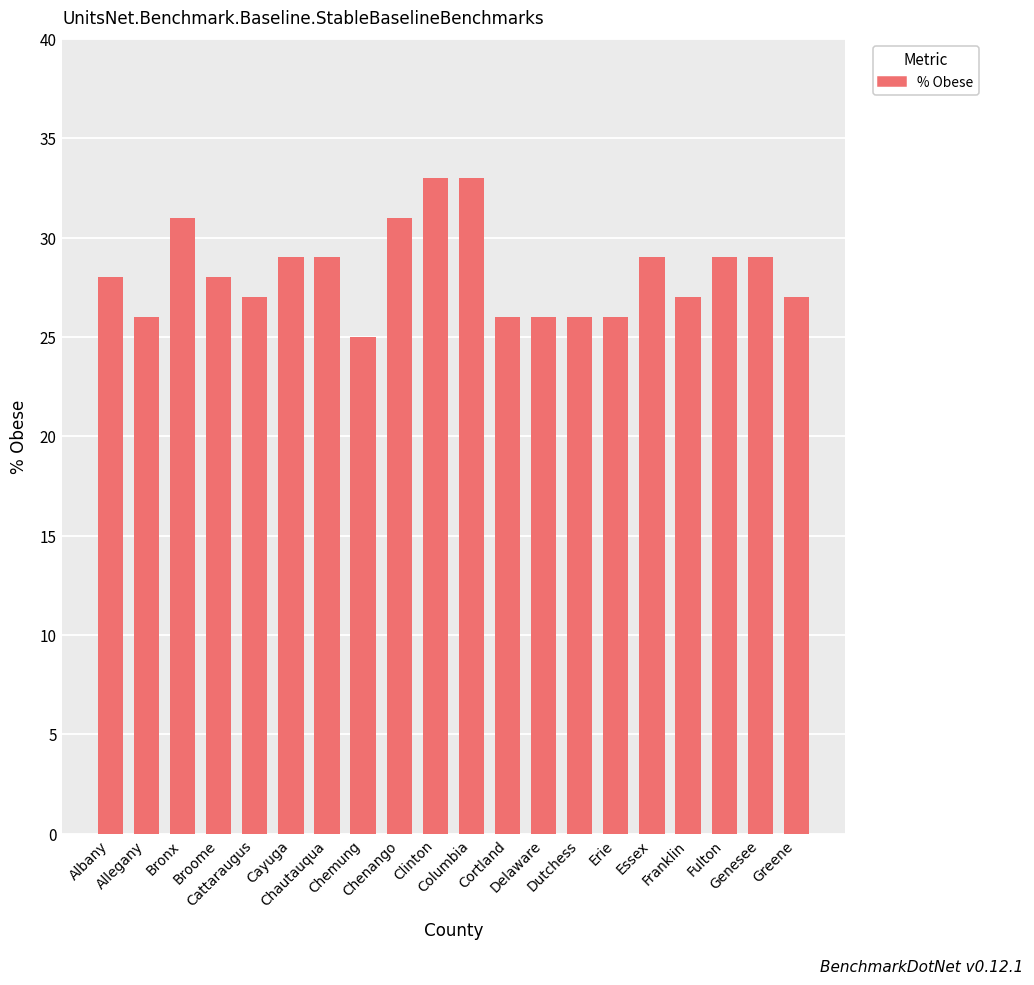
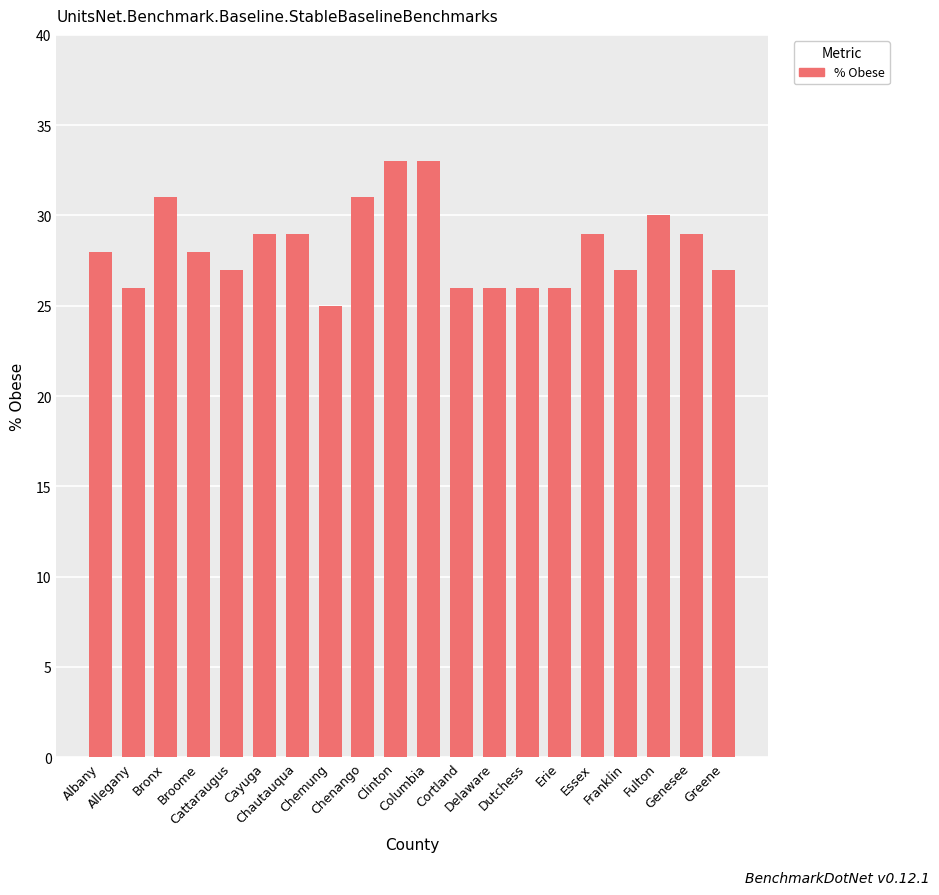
Fulton: 29 -> 30
